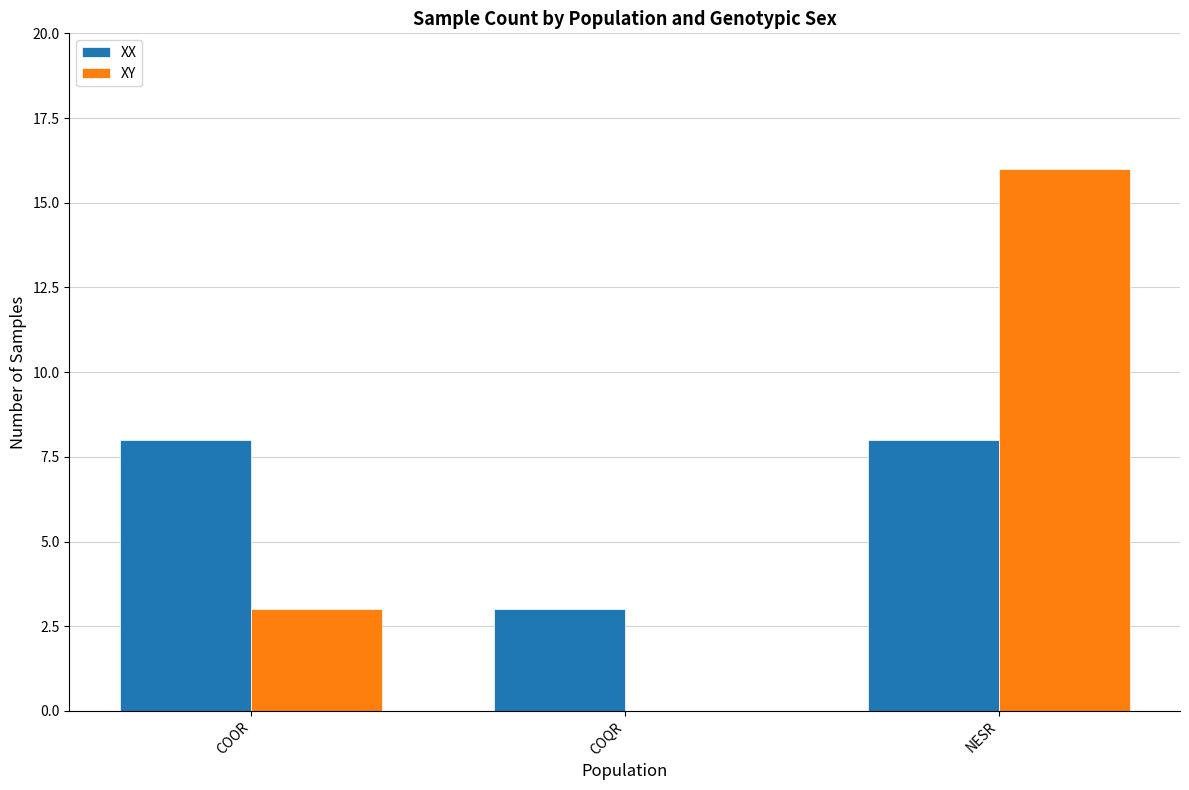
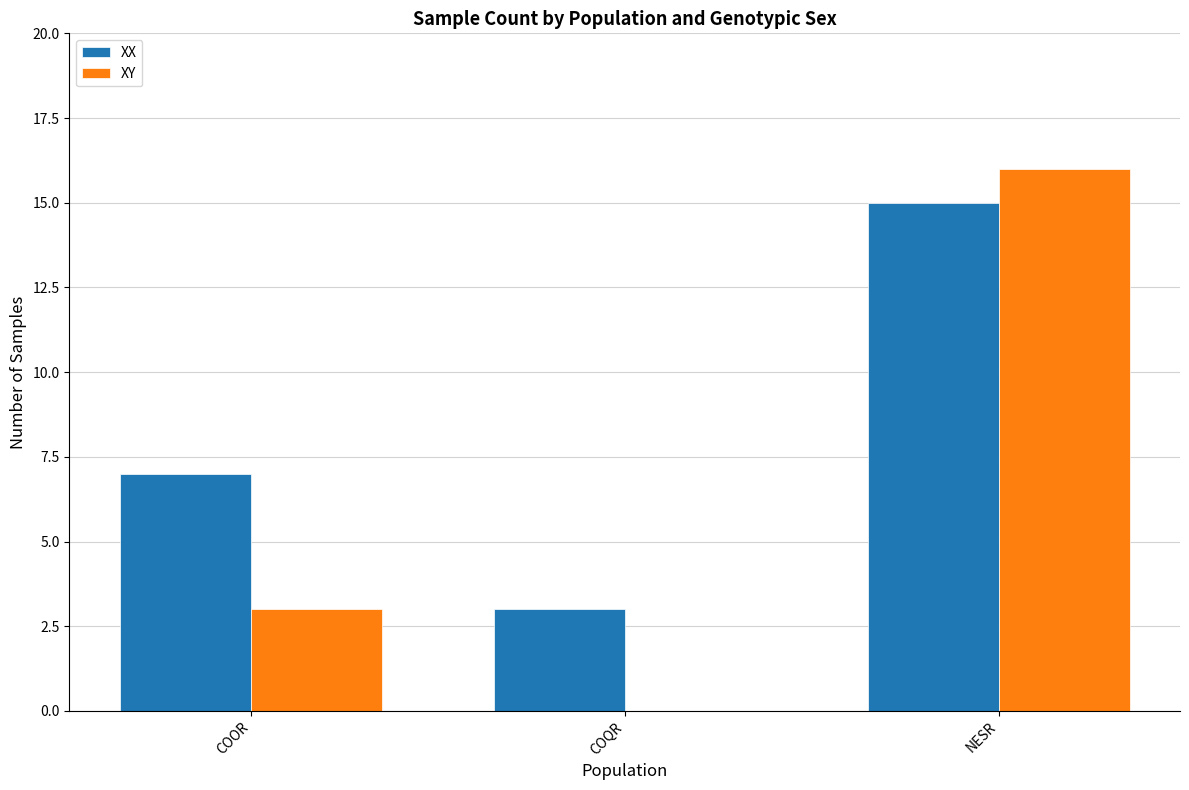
XX, COOR: 8 -> 7
XX, NESR: 8 -> 15
